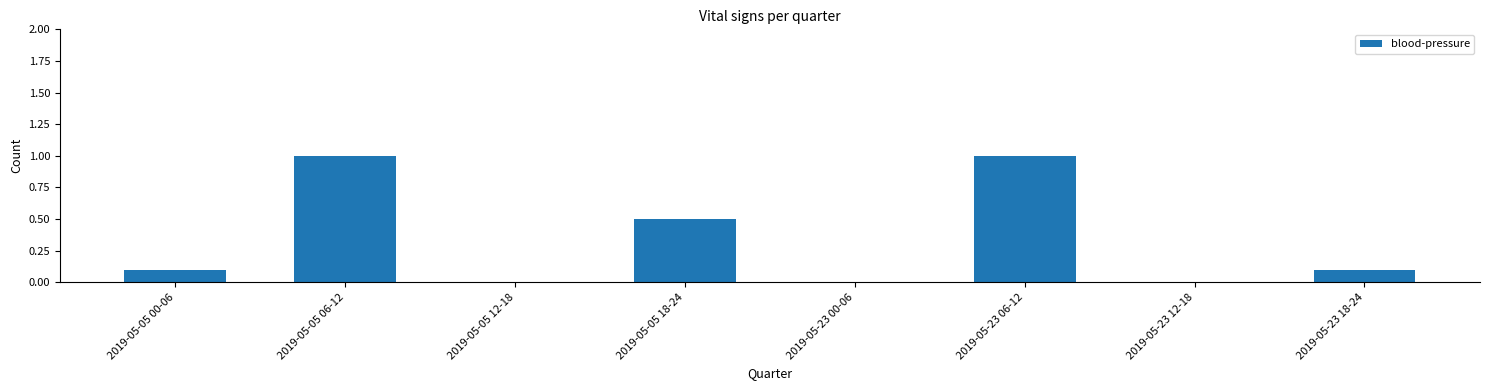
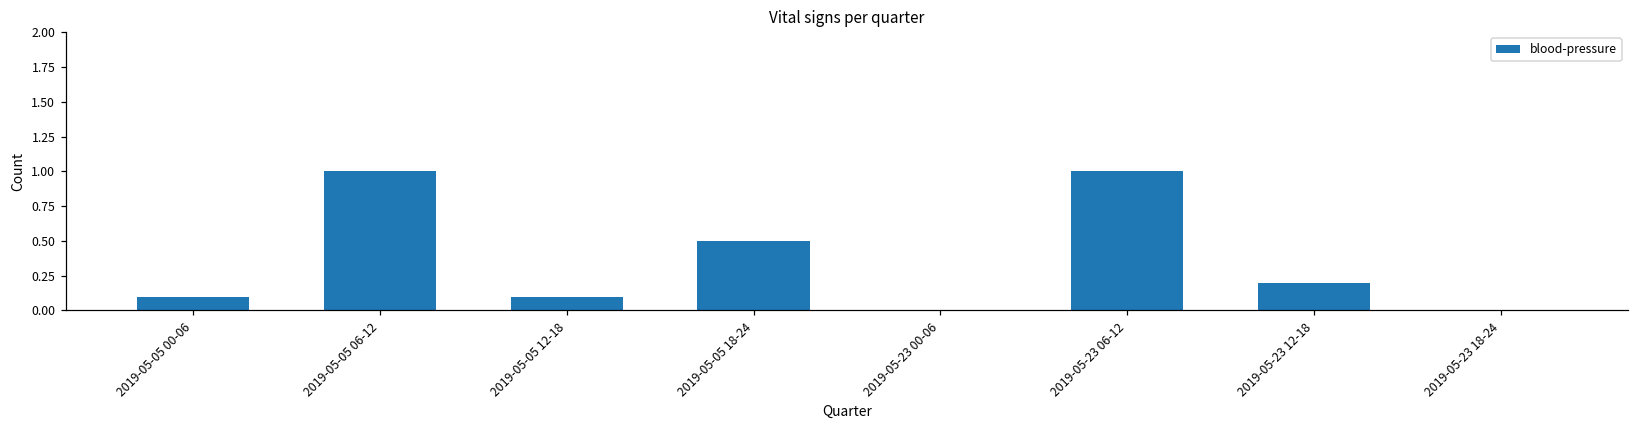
2019-05-05 12-18: 0.0 -> 0.1
2019-05-23 12-18: 0.0 -> 0.2
2019-05-23 18-24: 0.1 -> 0.0
